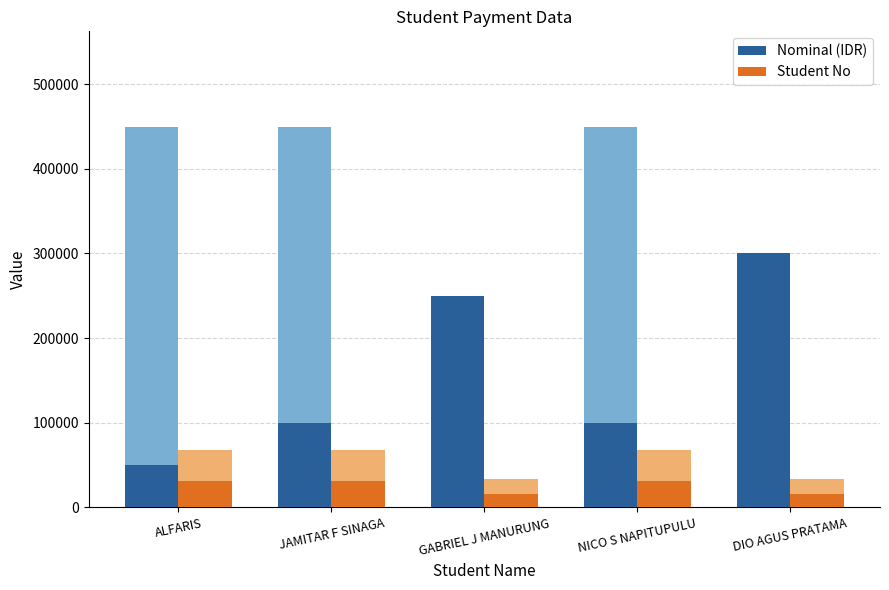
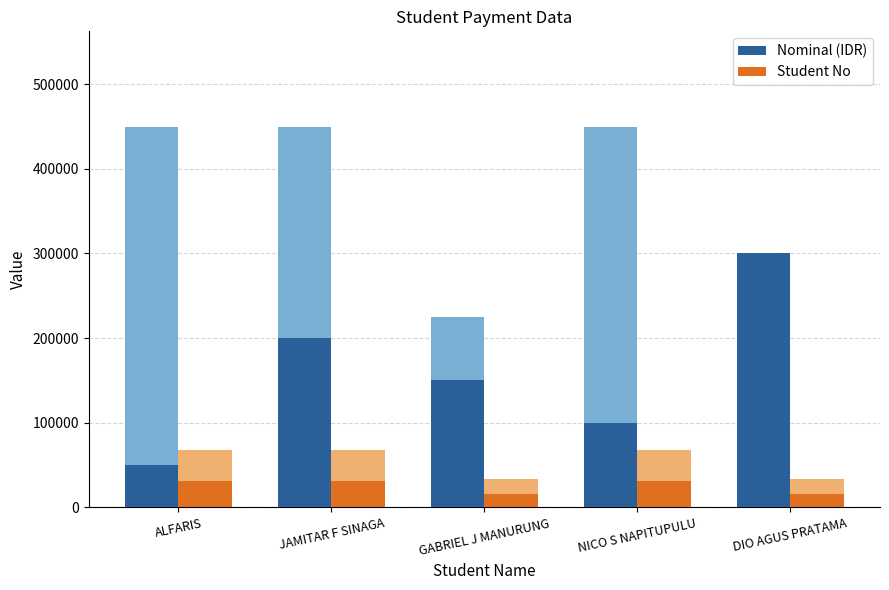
Nominal (IDR), JAMITAR F SINAGA: 100000 -> 200000
Nominal (IDR), GABRIEL J MANURUNG: 250000 -> 150000
